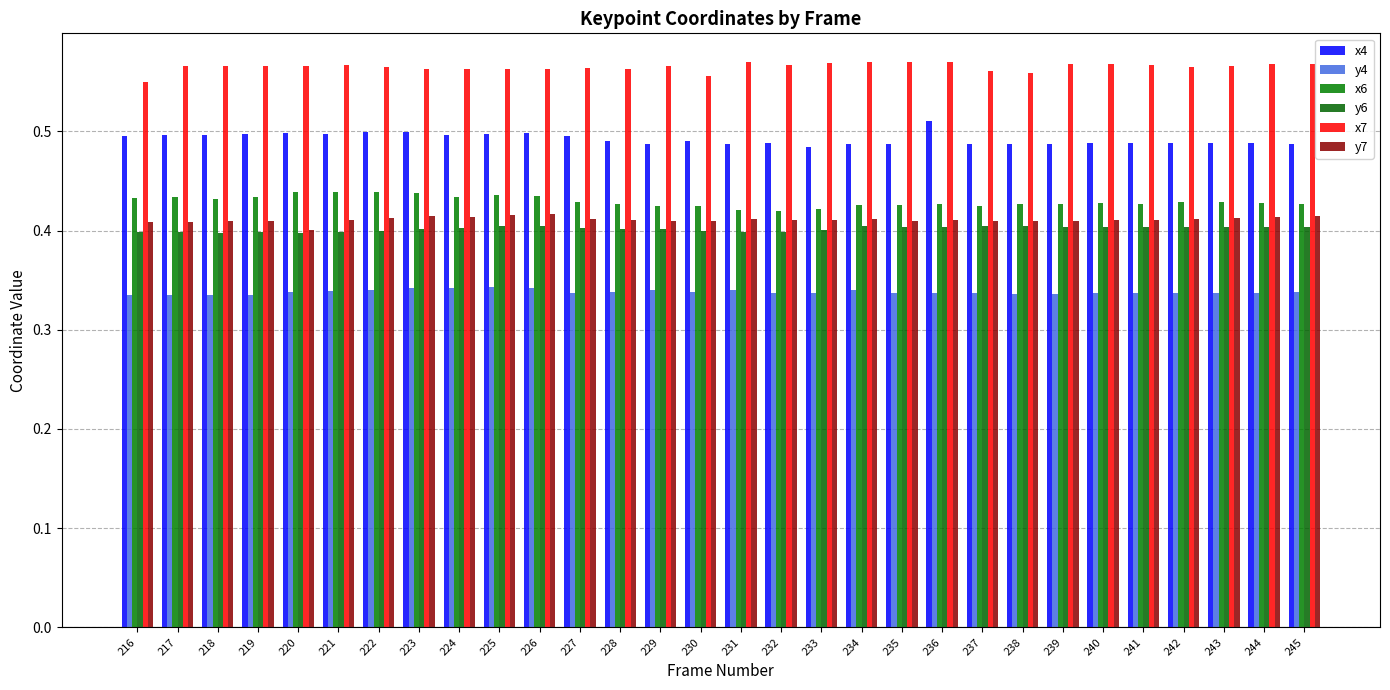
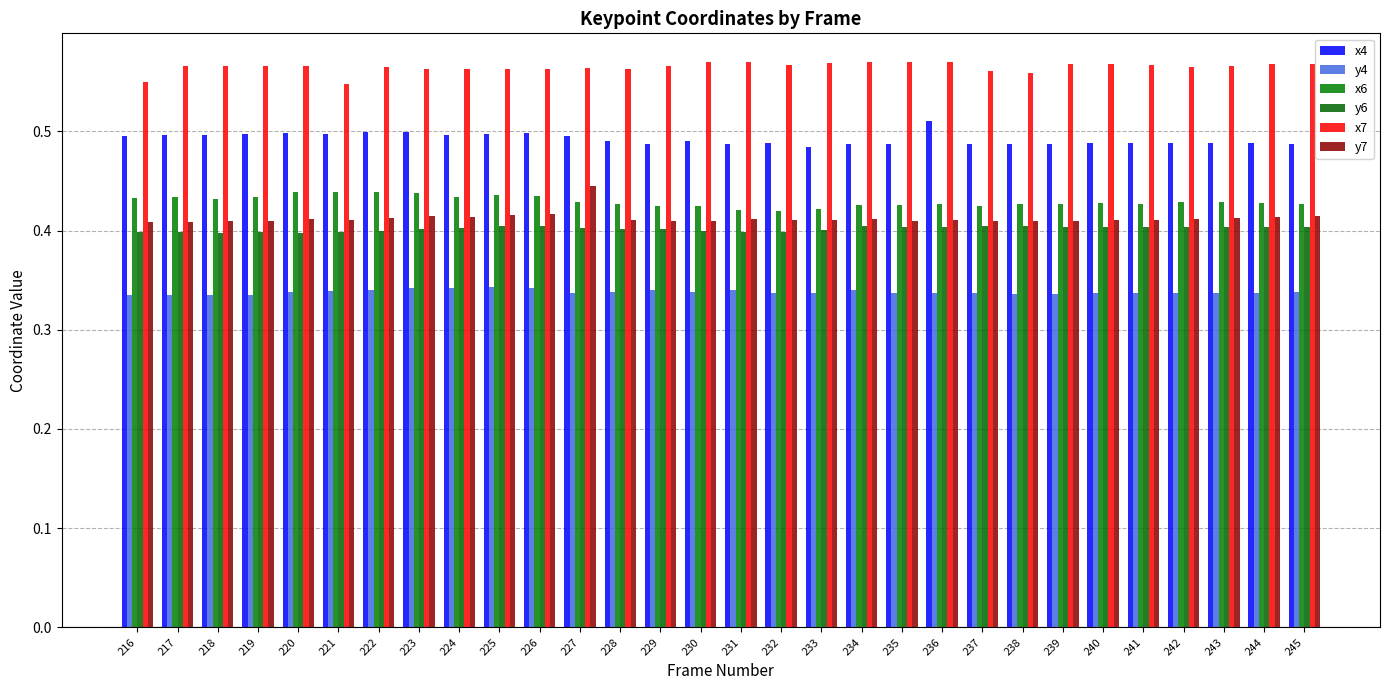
y7, 220: 0.40 -> 0.41
x7, 221: 0.57 -> 0.55
y7, 227: 0.41 -> 0.45
x7, 230: 0.56 -> 0.57
